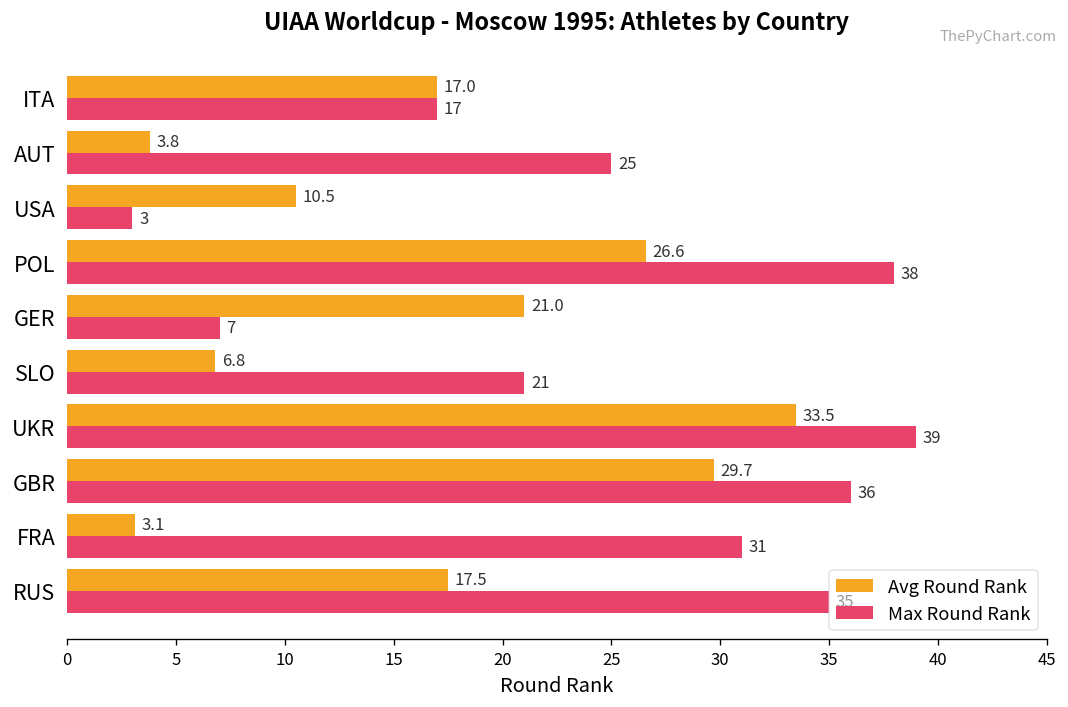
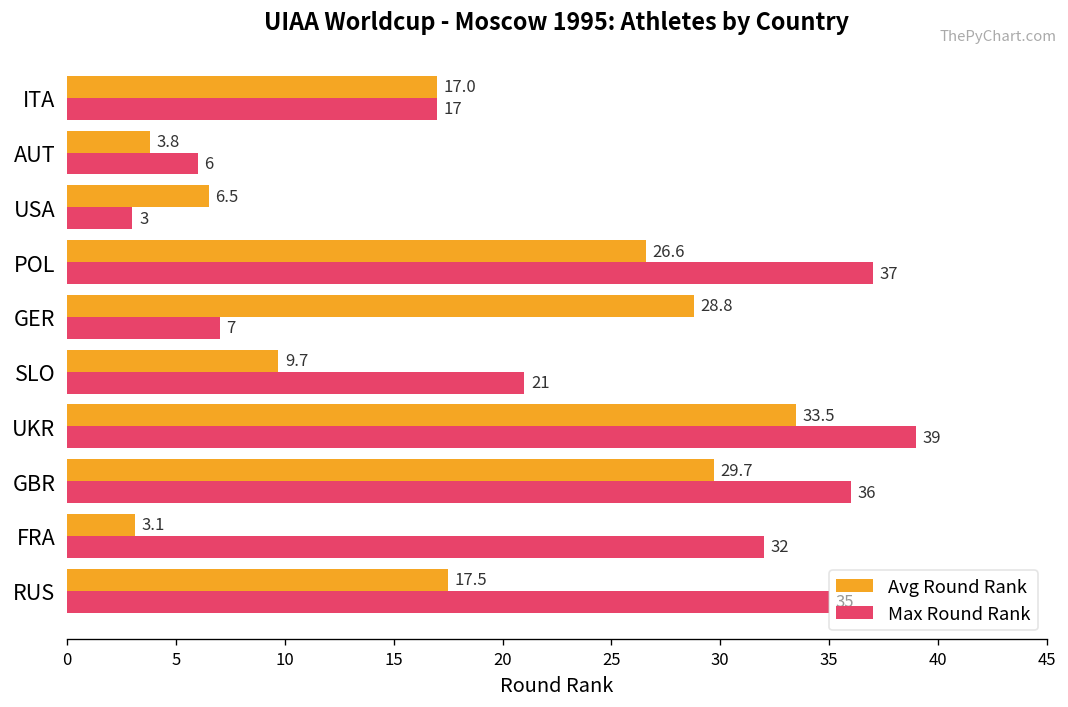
Max Round Rank, AUT: 25 -> 6
Avg Round Rank, USA: 10.5 -> 6.5
Max Round Rank, POL: 38 -> 37
Avg Round Rank, GER: 21.0 -> 28.8
Avg Round Rank, SLO: 6.8 -> 9.7
Max Round Rank, FRA: 31 -> 32
